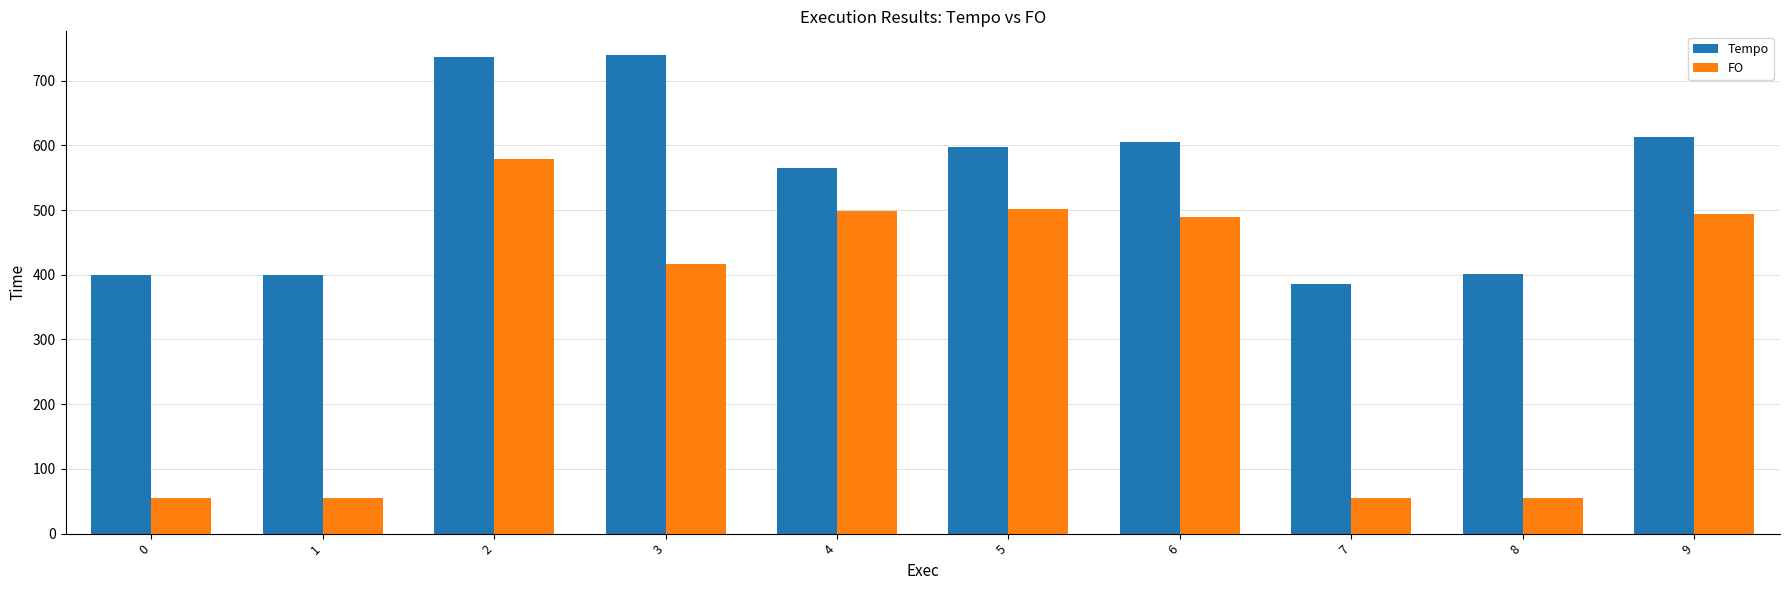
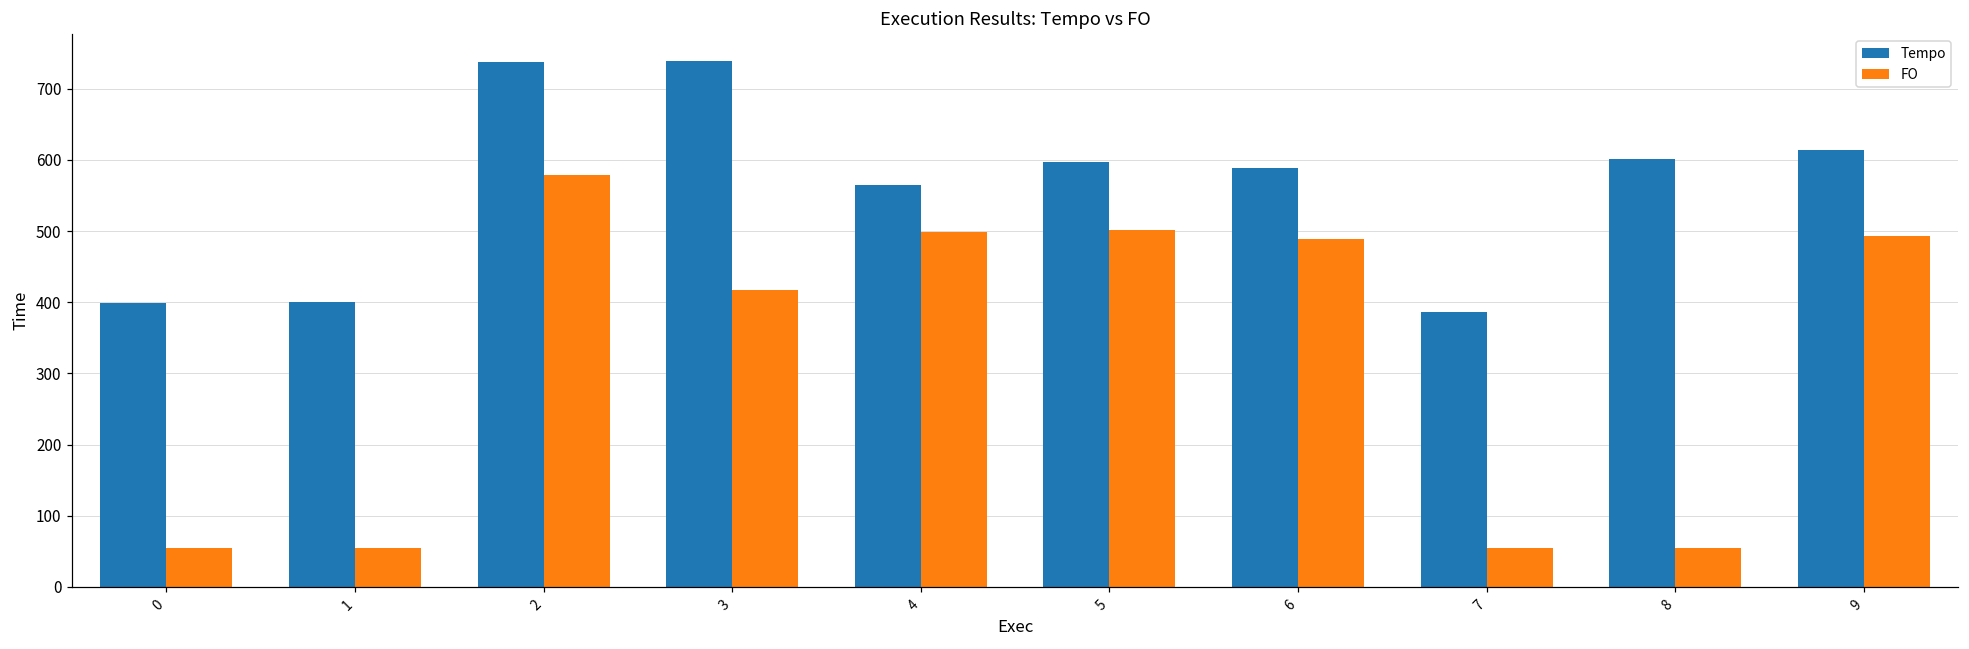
Tempo, 6: 600 -> 590
Tempo, 8: 400 -> 600
